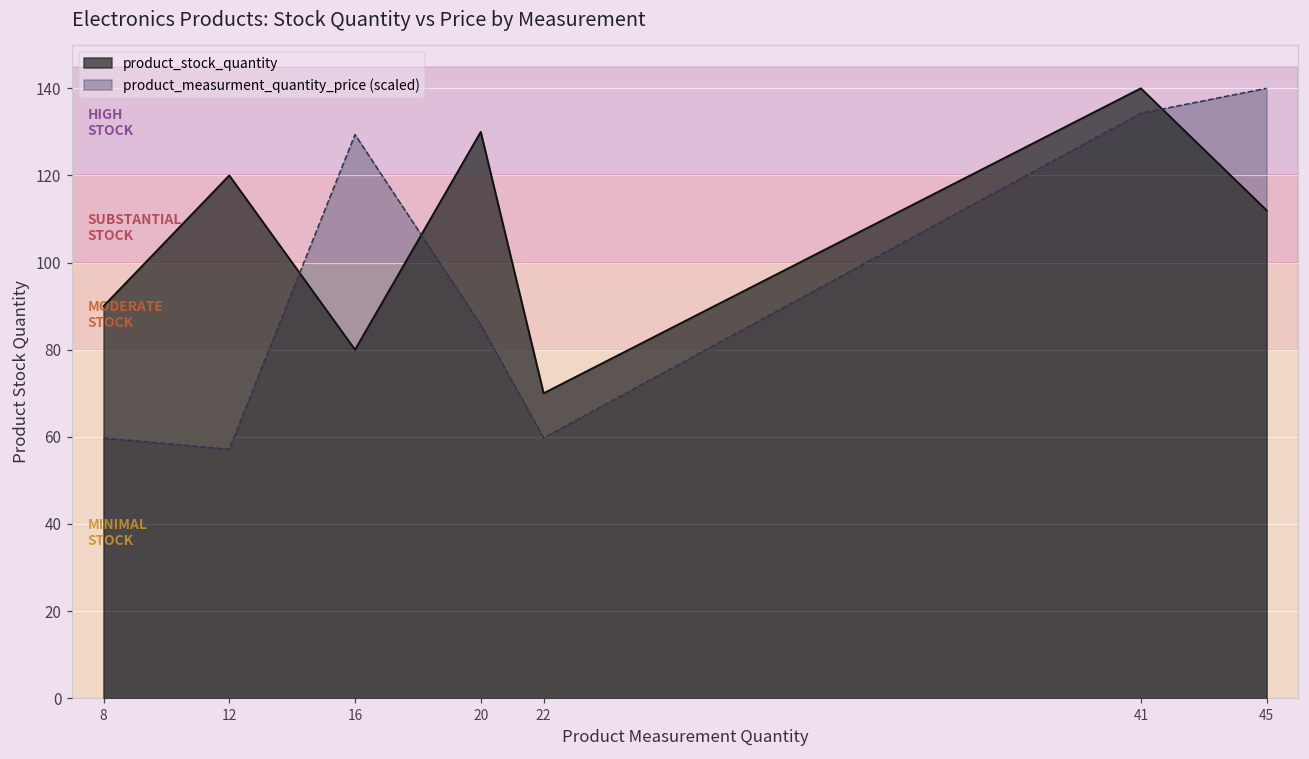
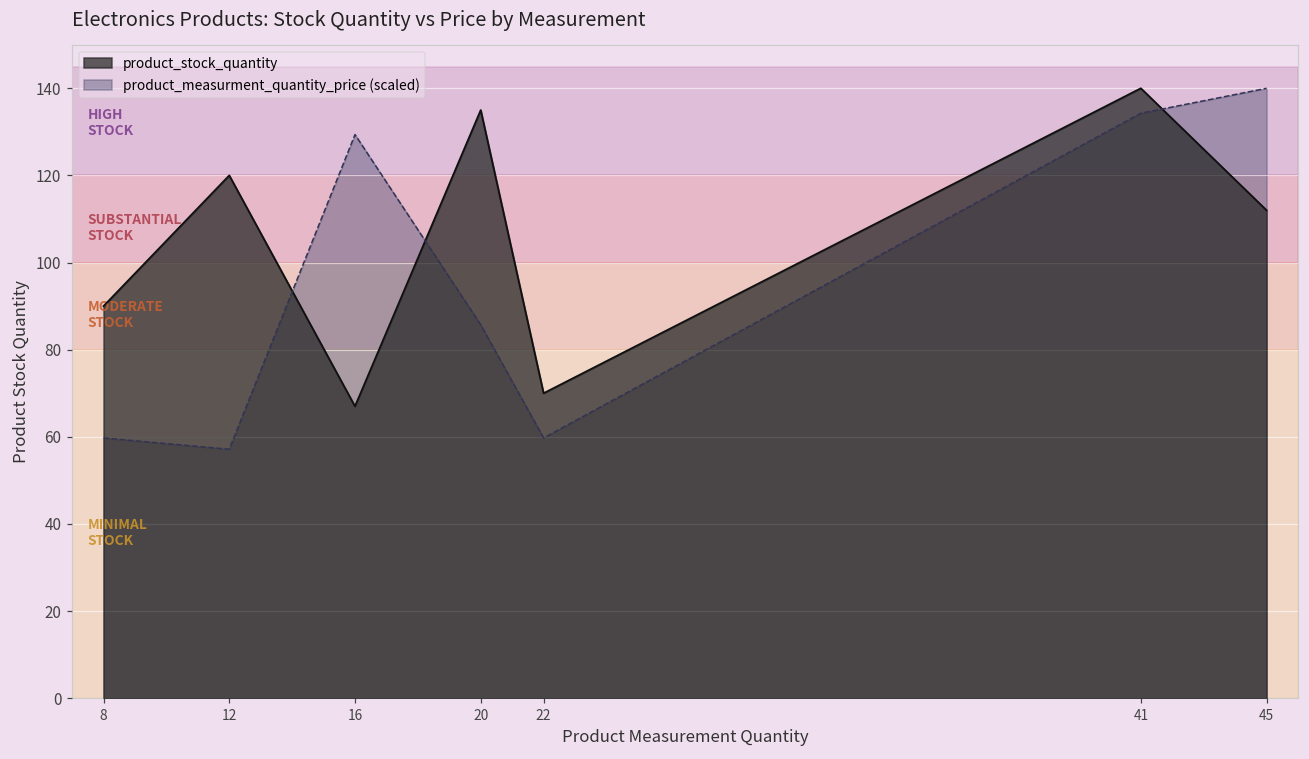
product_stock_quantity, 16: 80 -> 67
product_stock_quantity, 20: 130 -> 135
